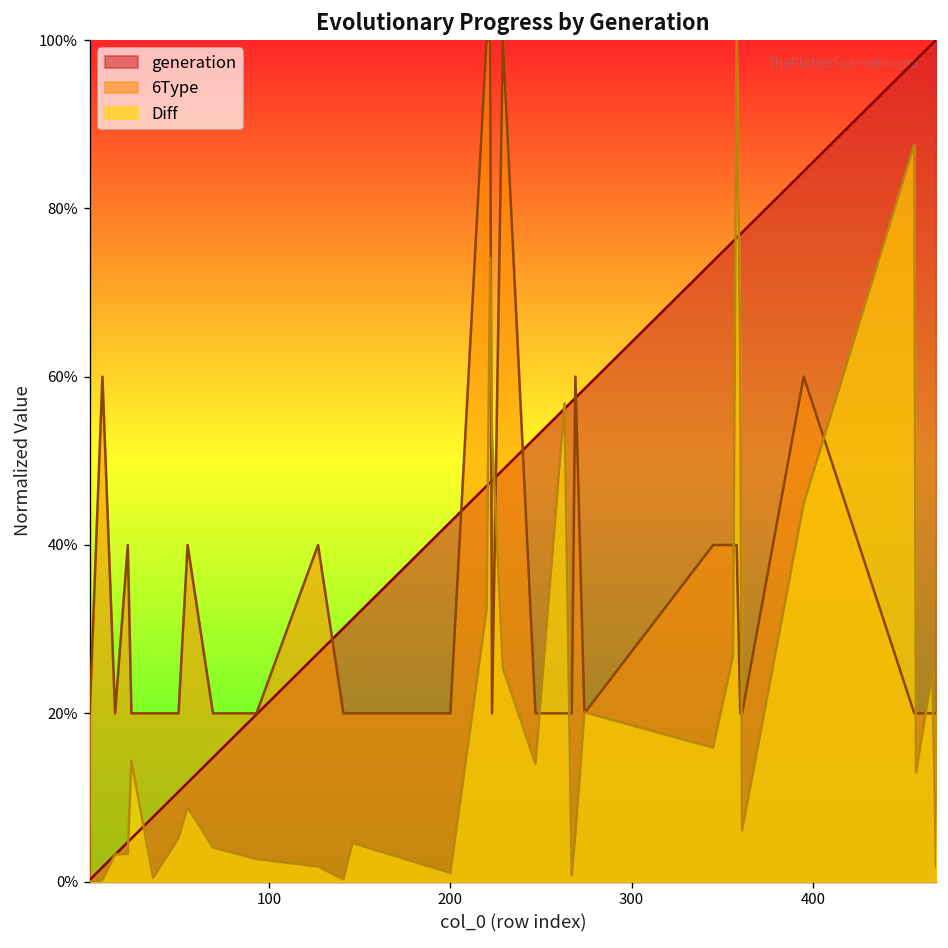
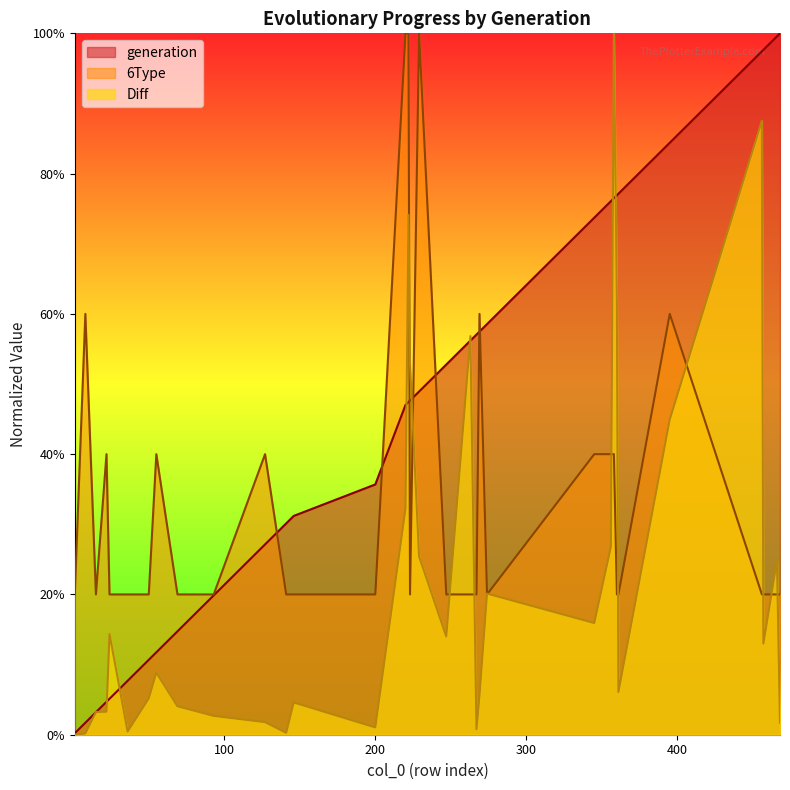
generation, 200: 43% -> 36%
